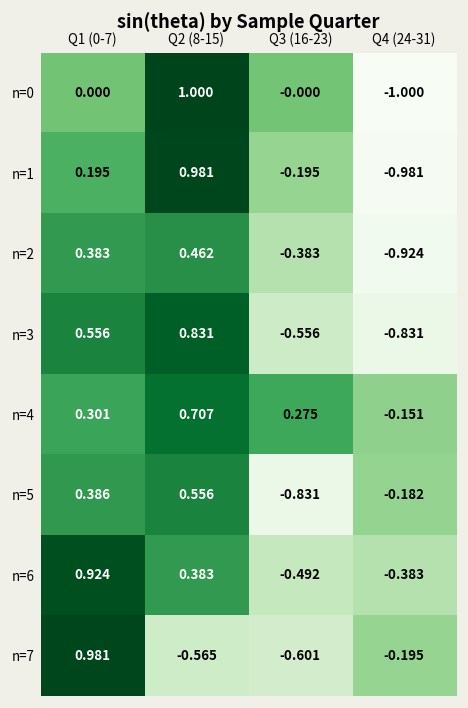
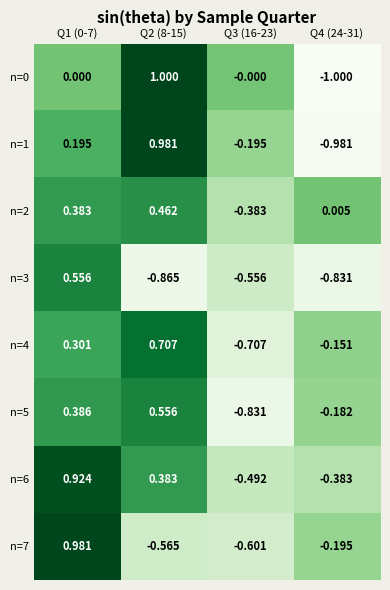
n=2, Q4 (24-31): -0.924 -> 0.005
n=3, Q2 (8-15): 0.831 -> -0.865
n=4, Q3 (16-23): 0.275 -> -0.707
